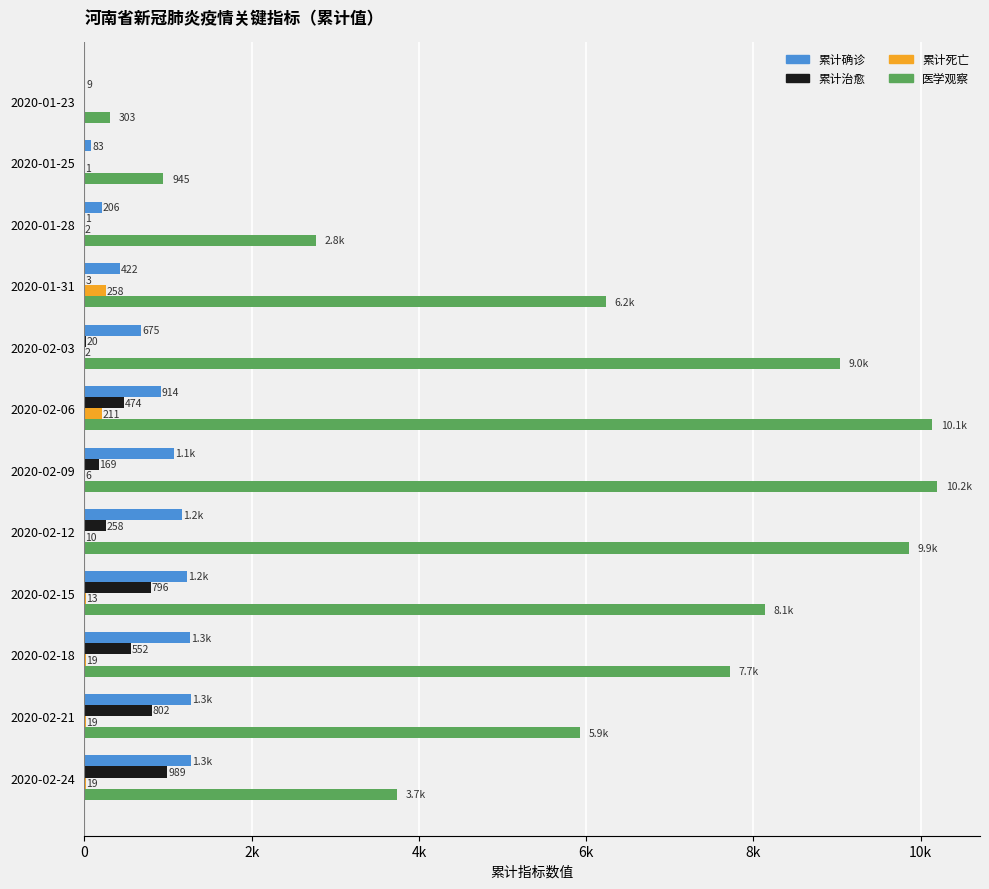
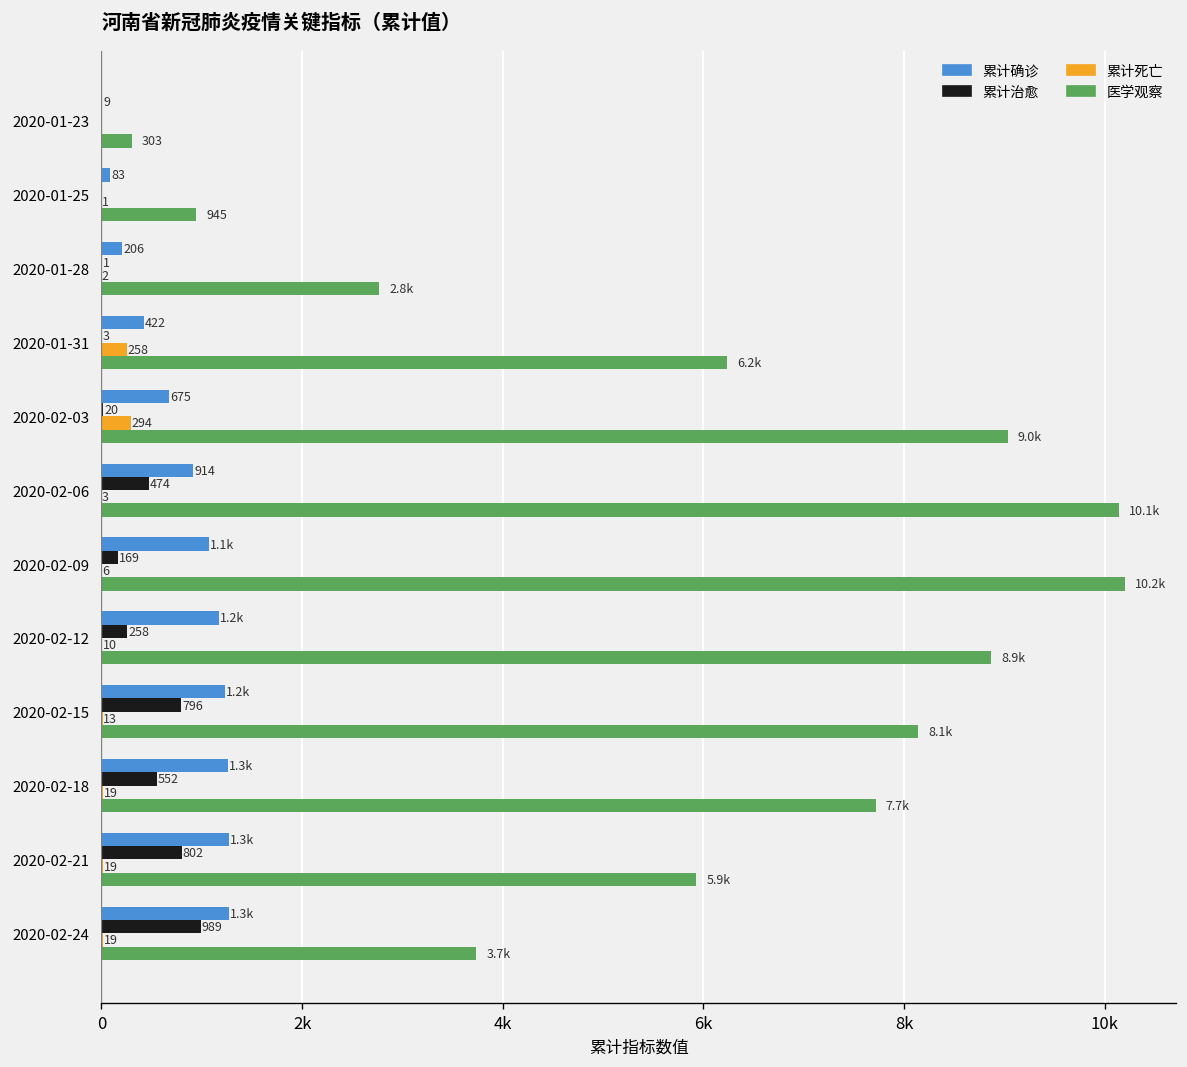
累计死亡, 2020-02-03: 2 -> 294
累计死亡, 2020-02-06: 211 -> 3
医学观察, 2020-02-12: 9.9k -> 8.9k
